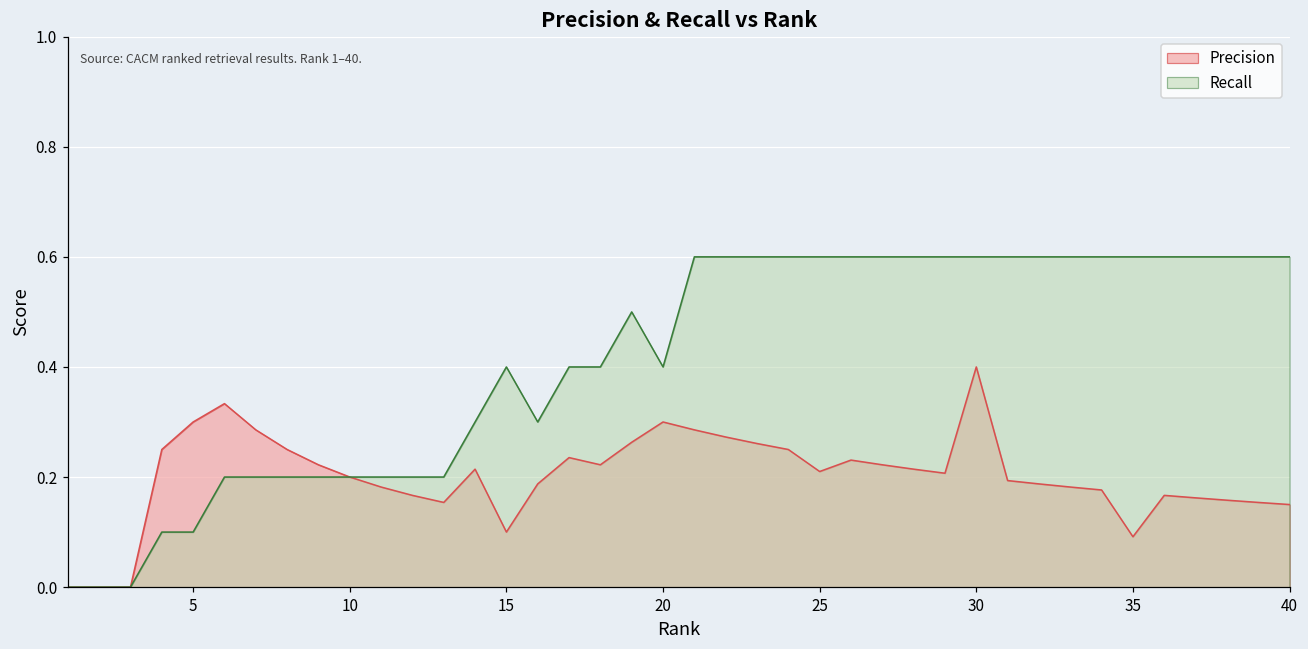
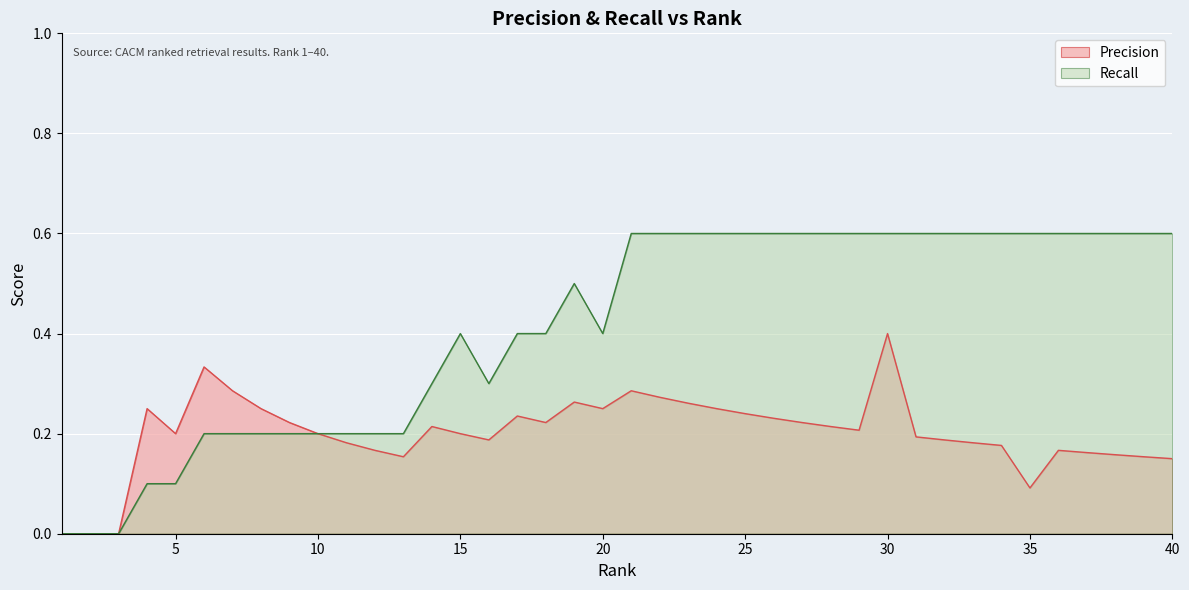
Precision, 5: 0.3 -> 0.2
Precision, 15: 0.1 -> 0.2
Precision, 20: 0.30 -> 0.25
Precision, 25: 0.21 -> 0.24
